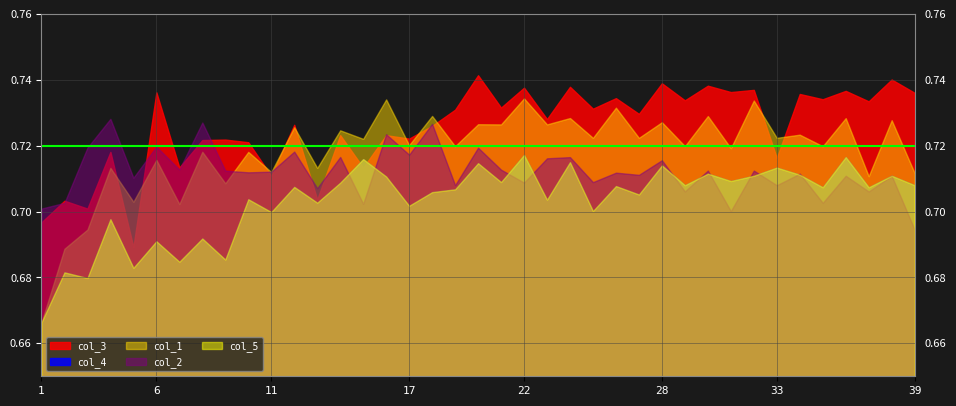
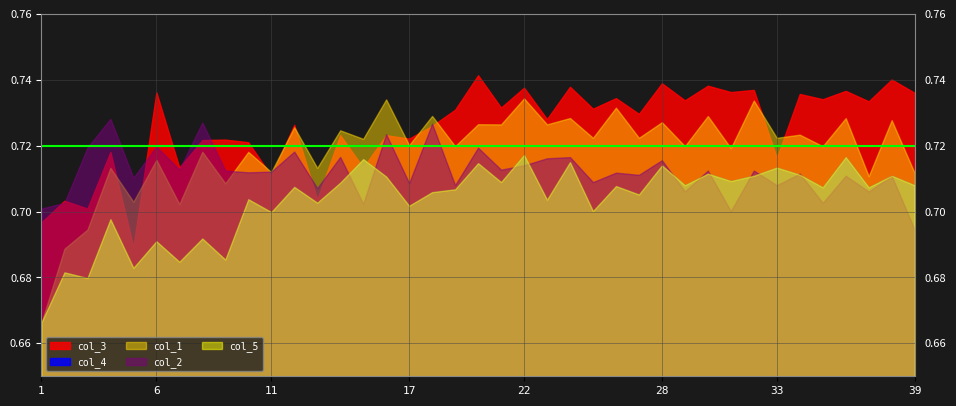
col_2, 17: 0.717 -> 0.709
col_2, 22: 0.709 -> 0.714
